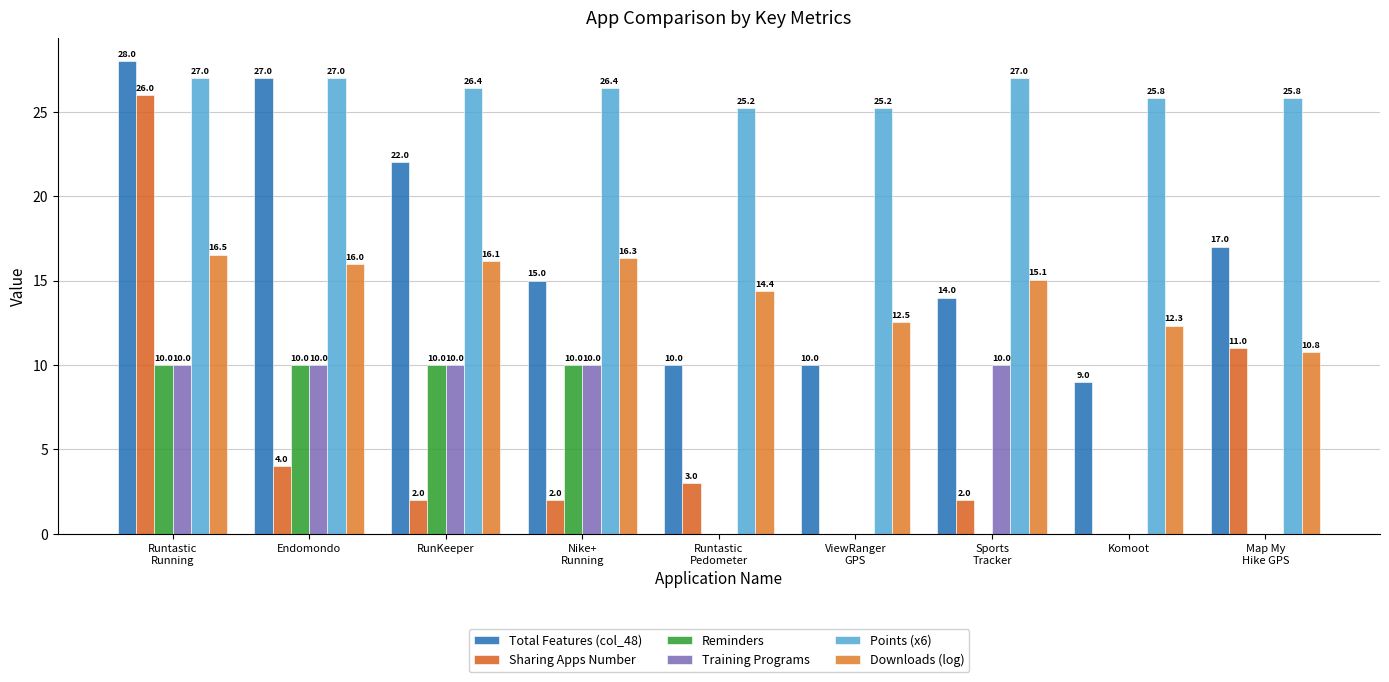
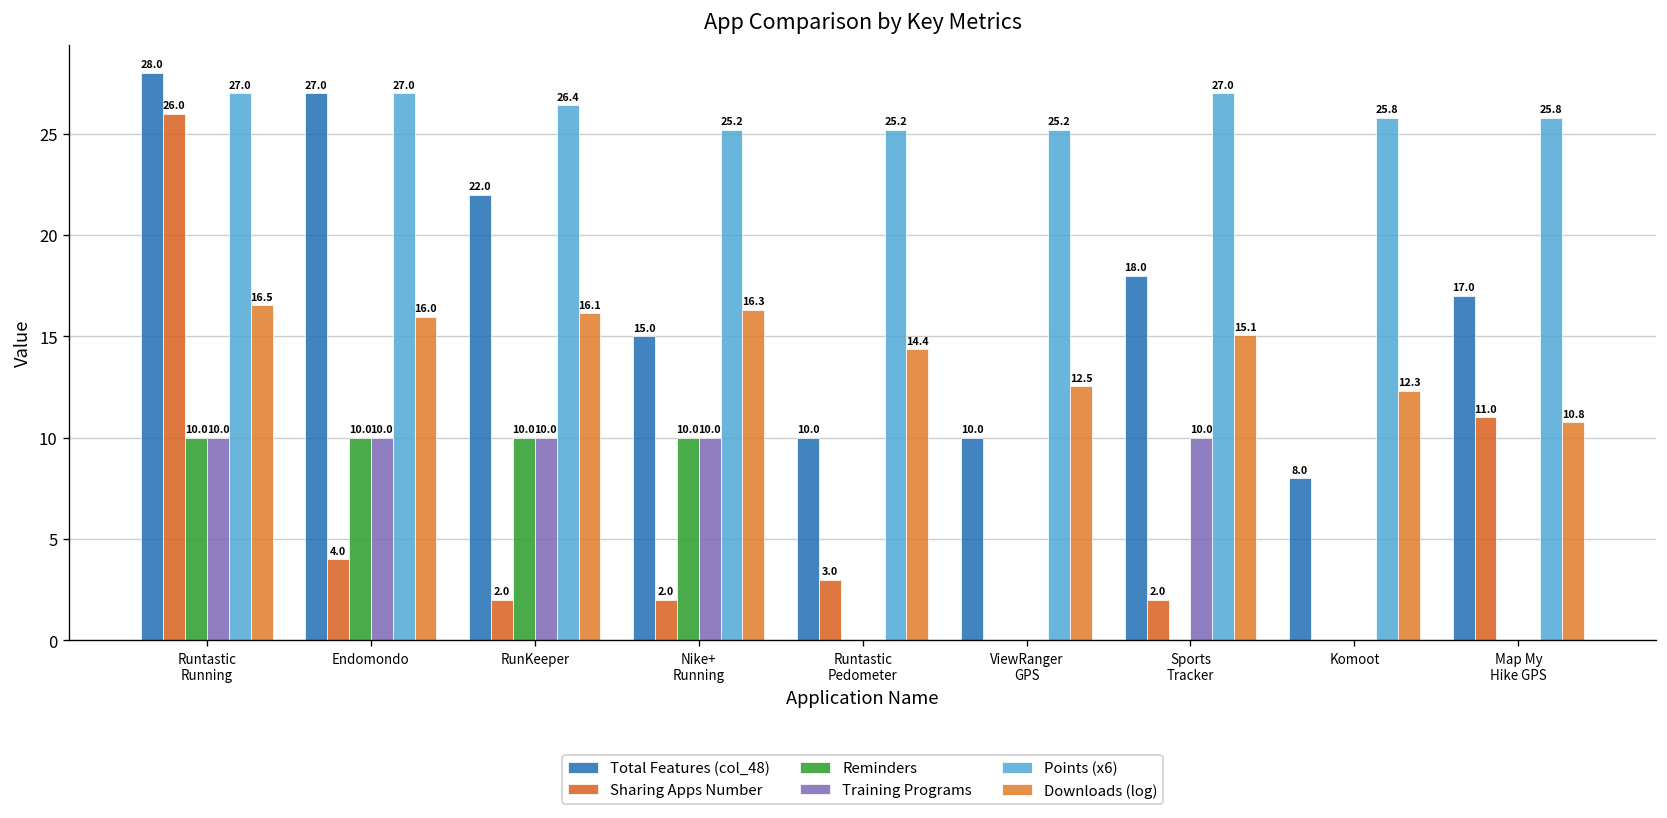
Points (x6), Nike+ Running: 26.4 -> 25.2
Total Features (col_48), Sports Tracker: 14.0 -> 18.0
Total Features (col_48), Komoot: 9.0 -> 8.0
